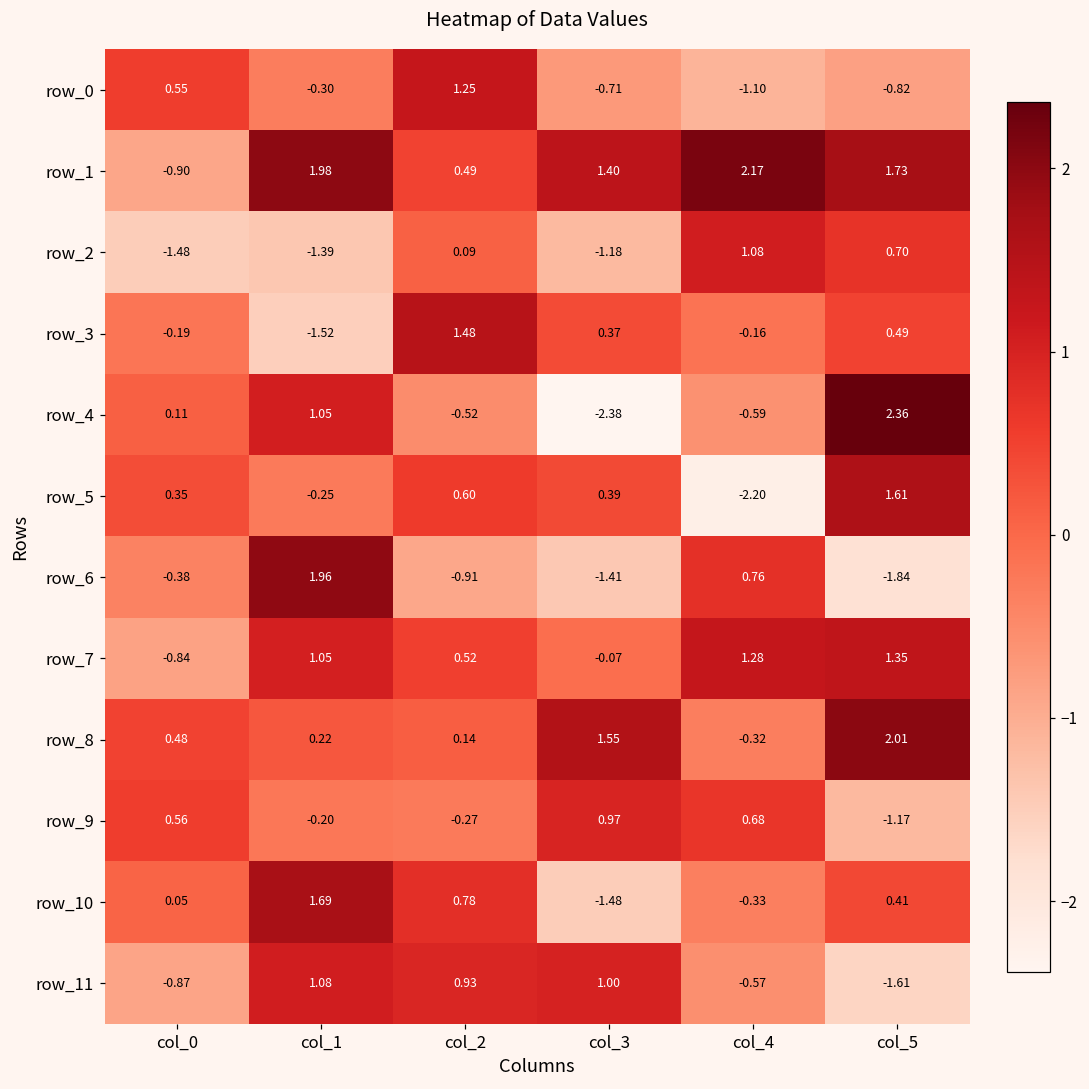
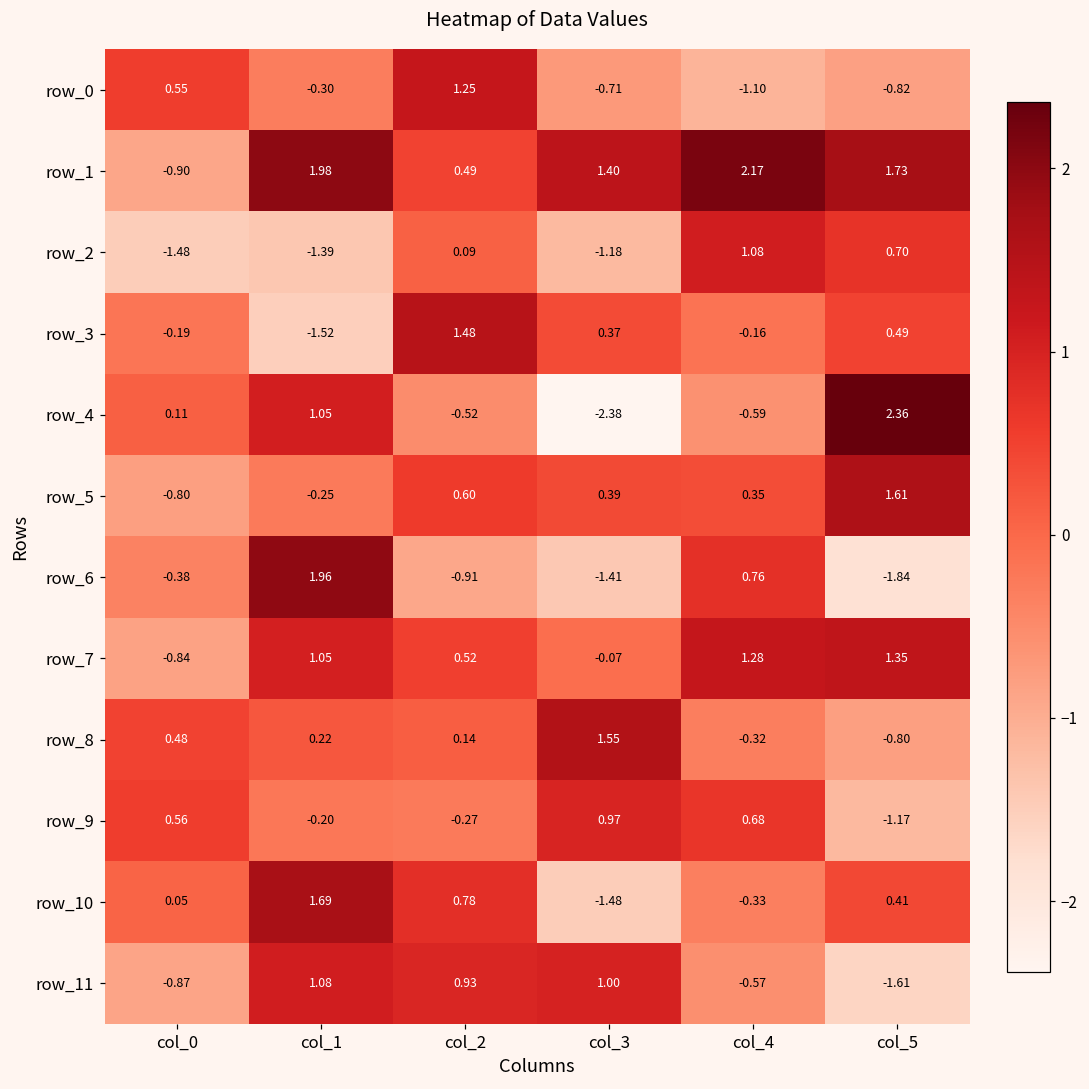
row_5, col_0: 0.35 -> -0.80
row_5, col_4: -2.20 -> 0.35
row_8, col_5: 2.01 -> -0.80
